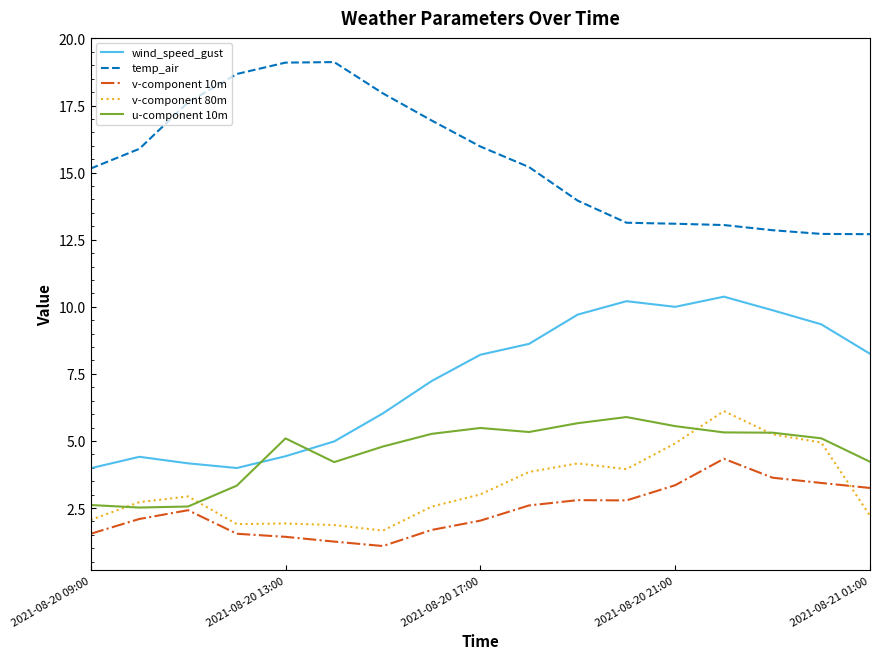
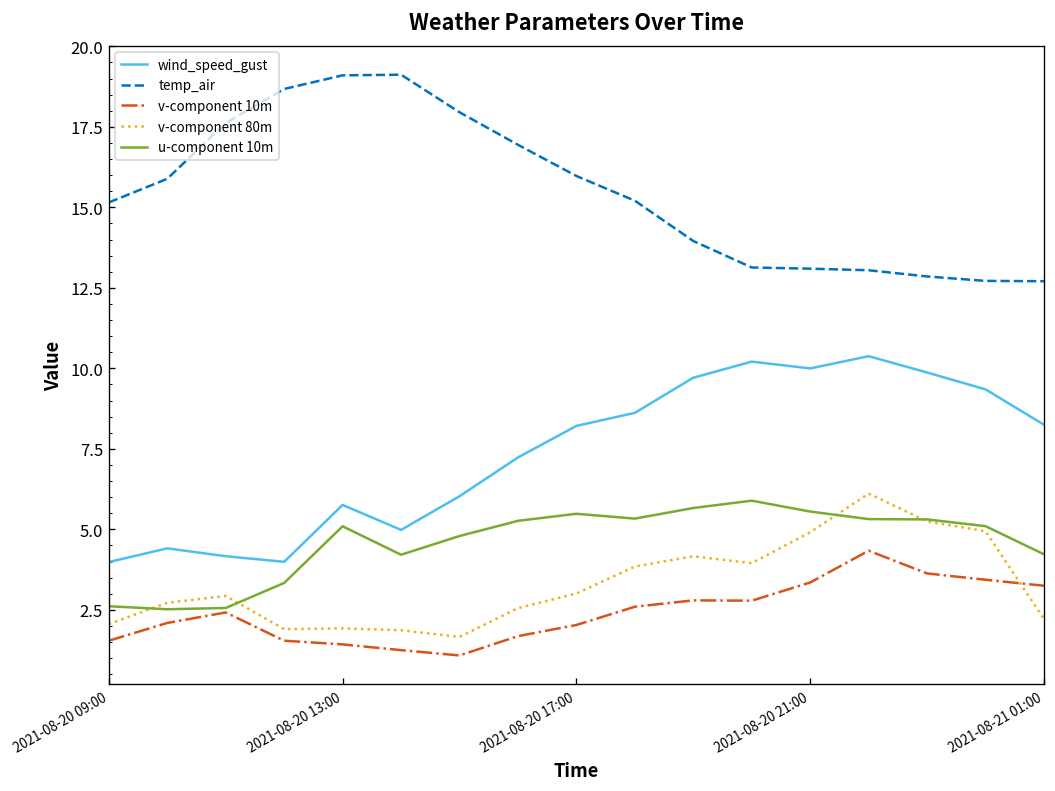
wind_speed_gust, 2021-08-20 13:00: 4.4 -> 5.8
